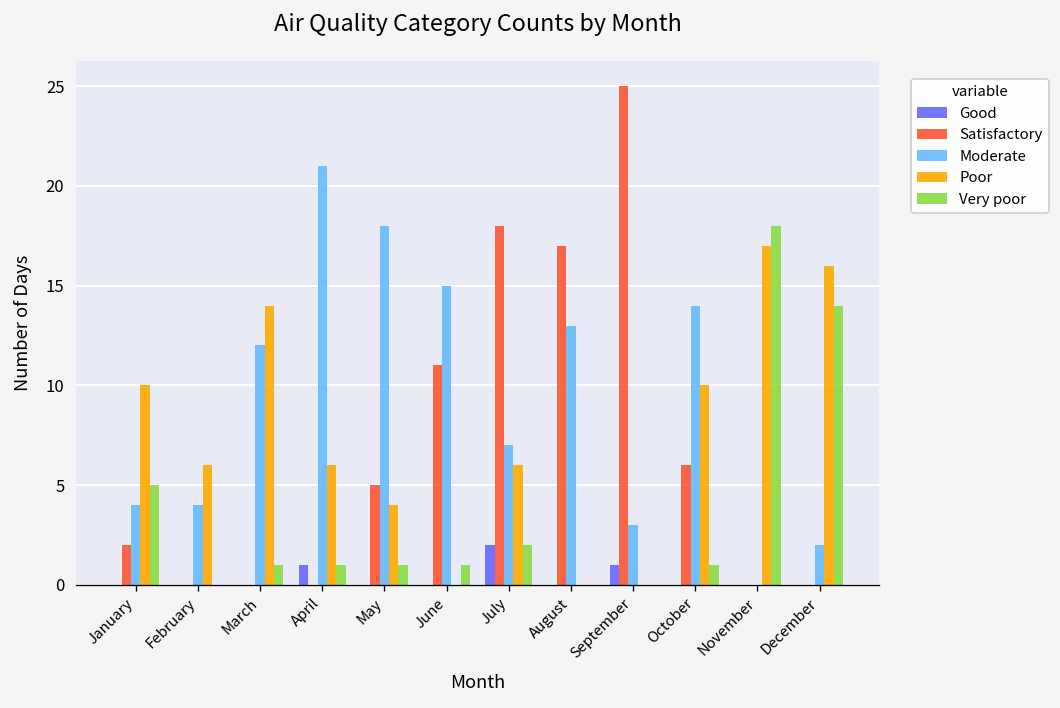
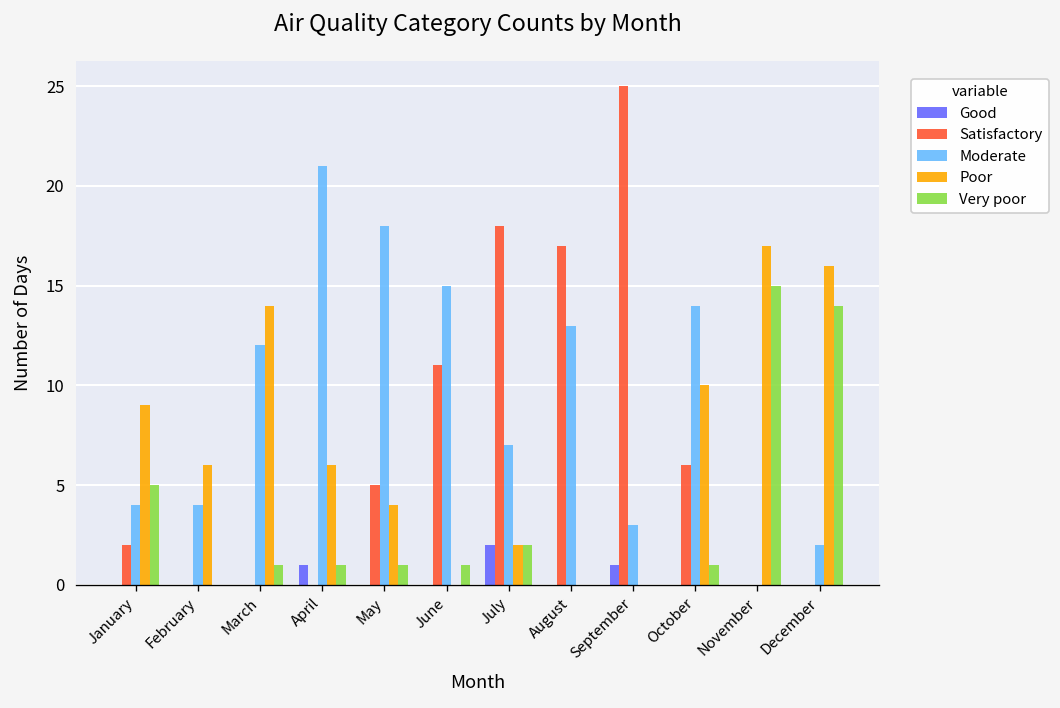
Poor, January: 10 -> 9
Poor, July: 6 -> 2
Very poor, November: 18 -> 15
